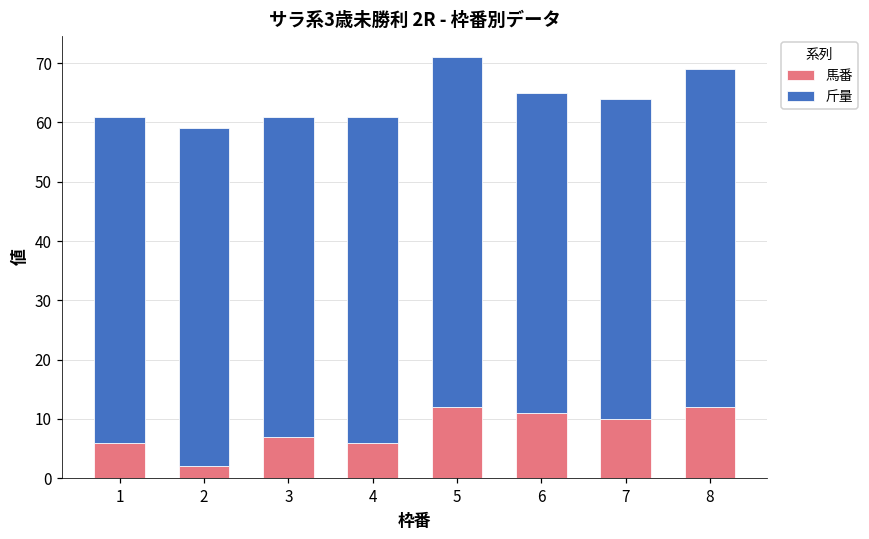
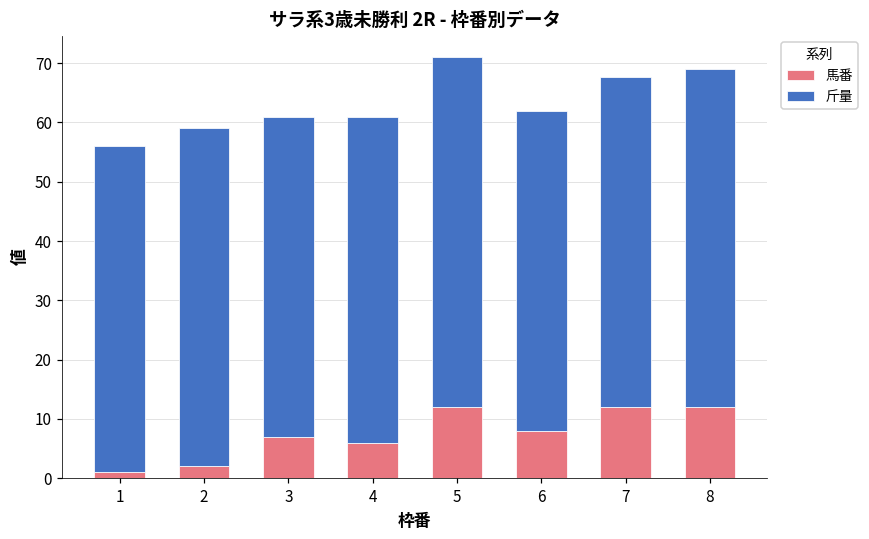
馬番, 1: 6 -> 1
馬番, 6: 11 -> 8
馬番, 7: 10 -> 12
斤量, 7: 54 -> 56
